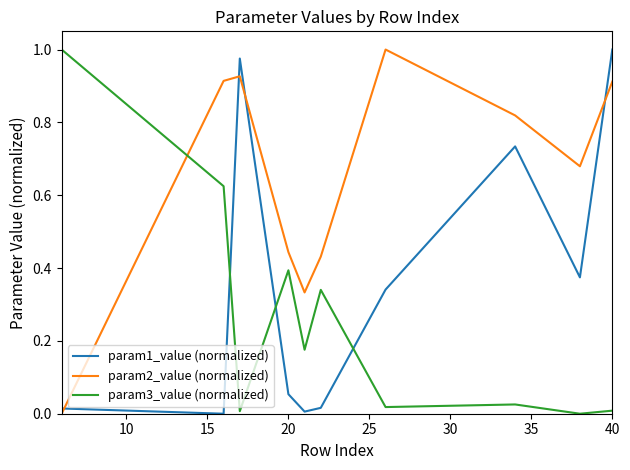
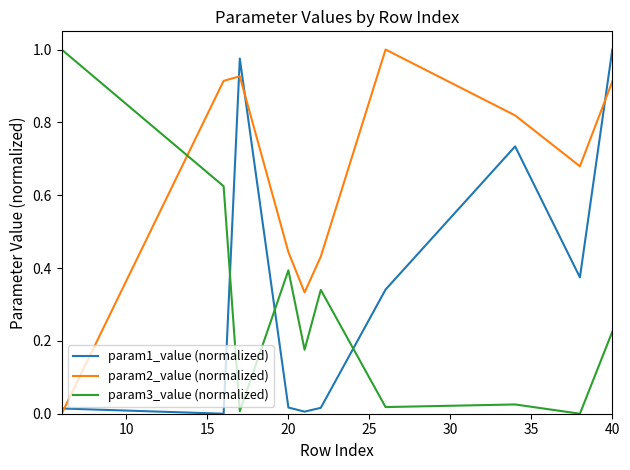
param1_value (normalized), 20: 0.05 -> 0.02
param3_value (normalized), 40: 0.01 -> 0.23
